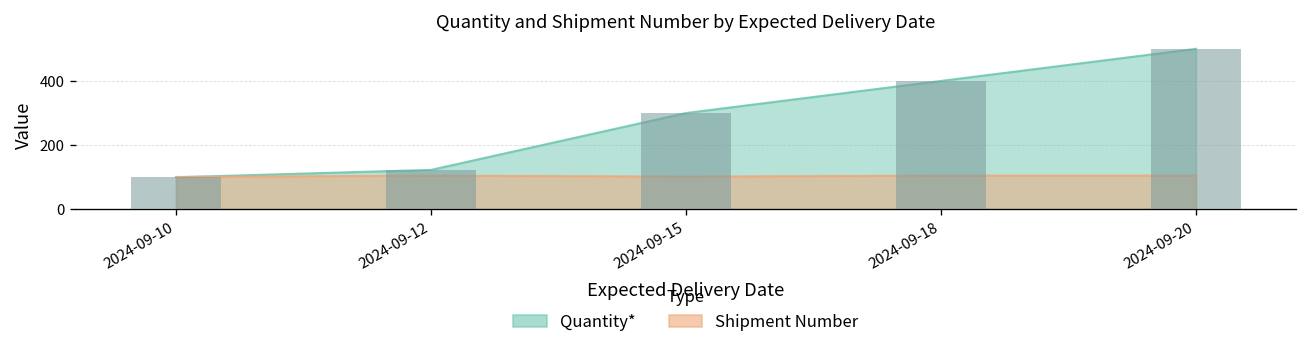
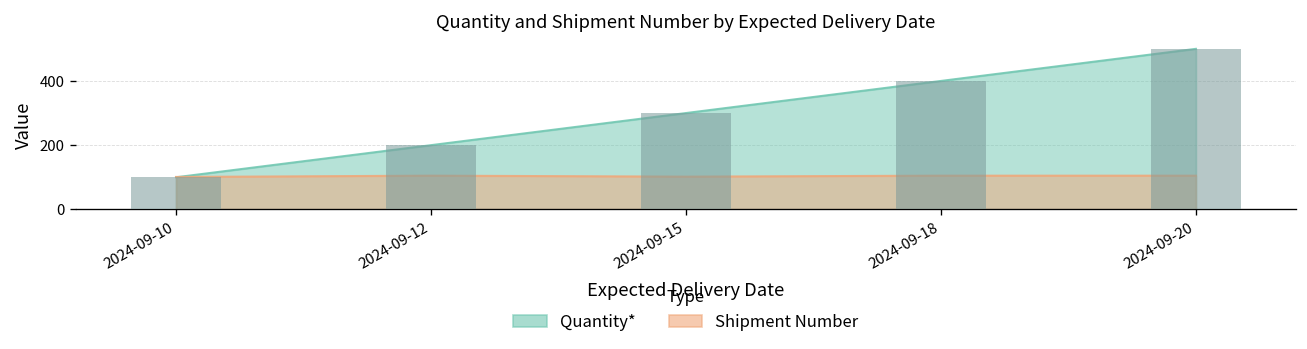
Quantity*, 2024-09-12: 120 -> 200
